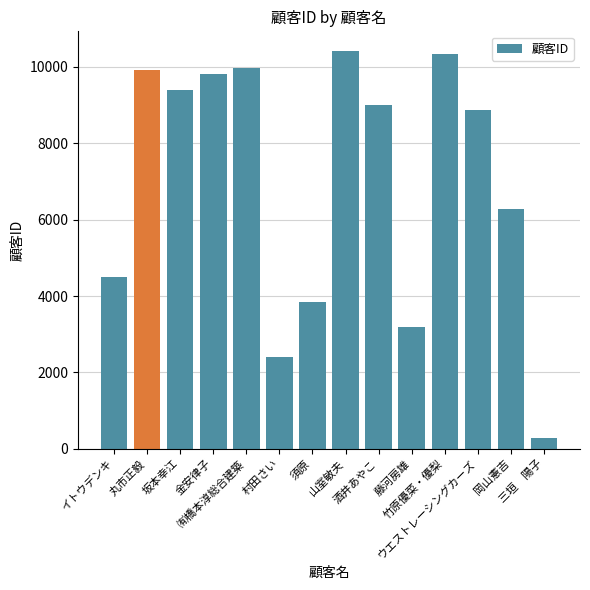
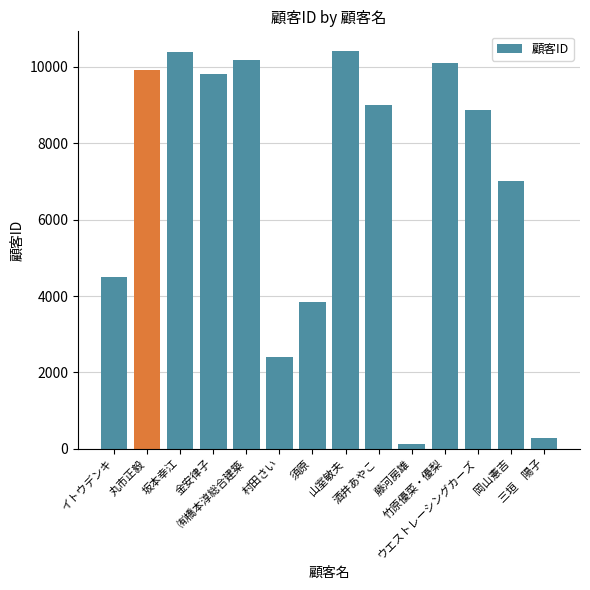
坂本幸江: 9400 -> 10400
㈲橋本淳総合建築: 10000 -> 10200
藤河房雄: 3200 -> 100
竹原優菜・優梨: 10300 -> 10100
岡山憲吉: 6300 -> 7000
